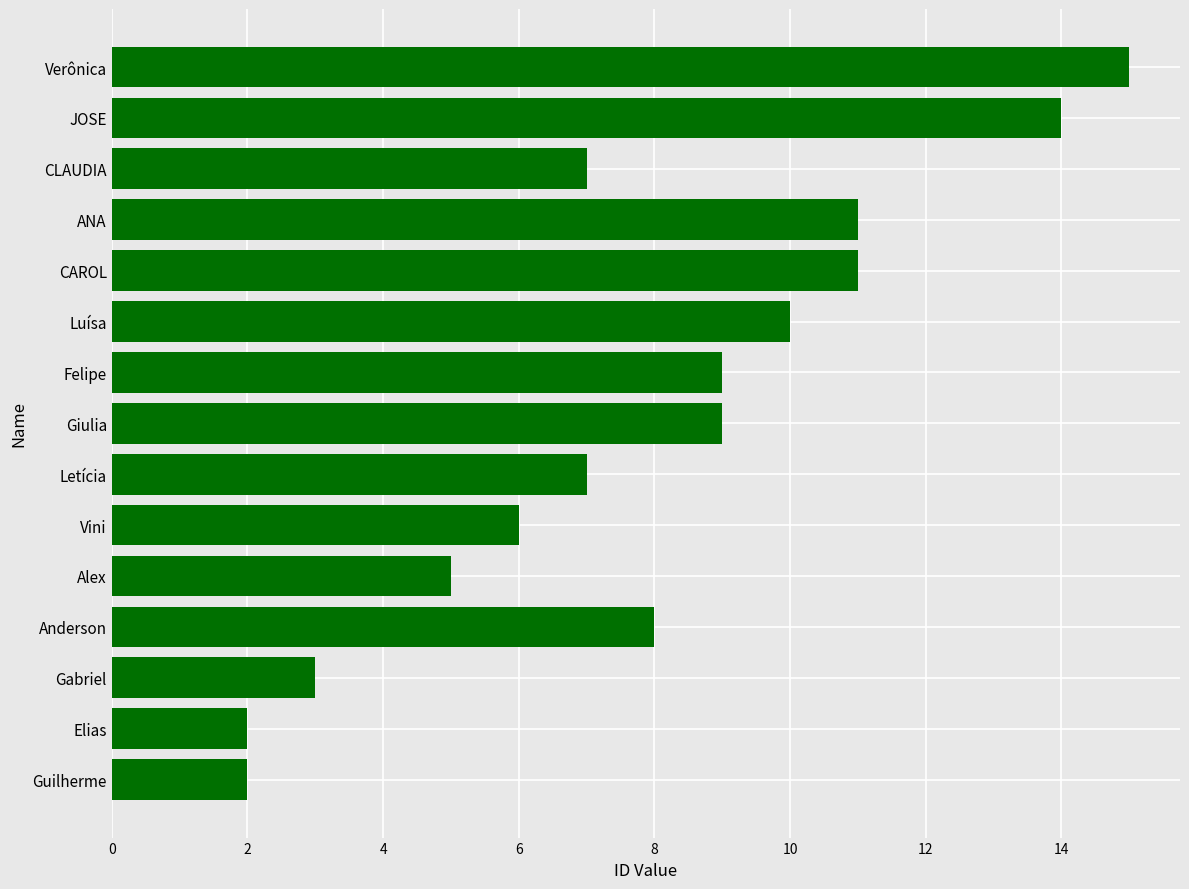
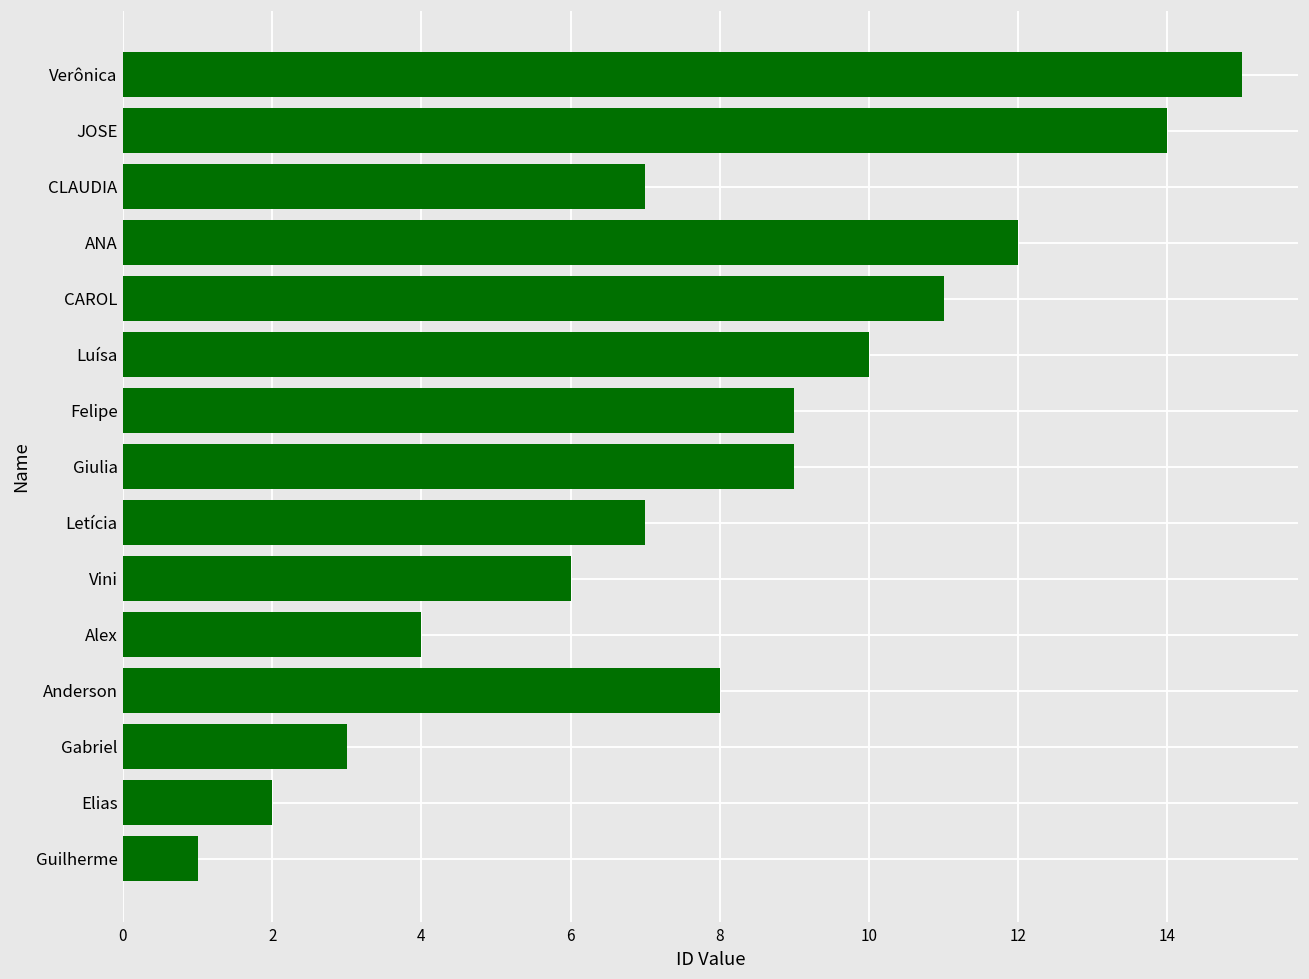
ANA: 11 -> 12
Alex: 5 -> 4
Guilherme: 2 -> 1
